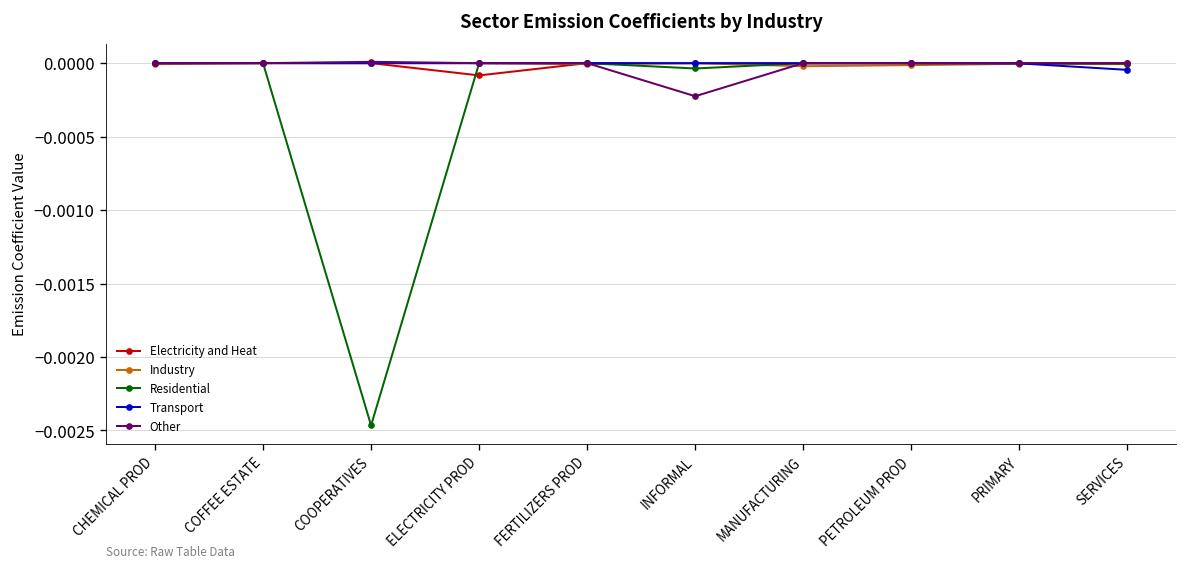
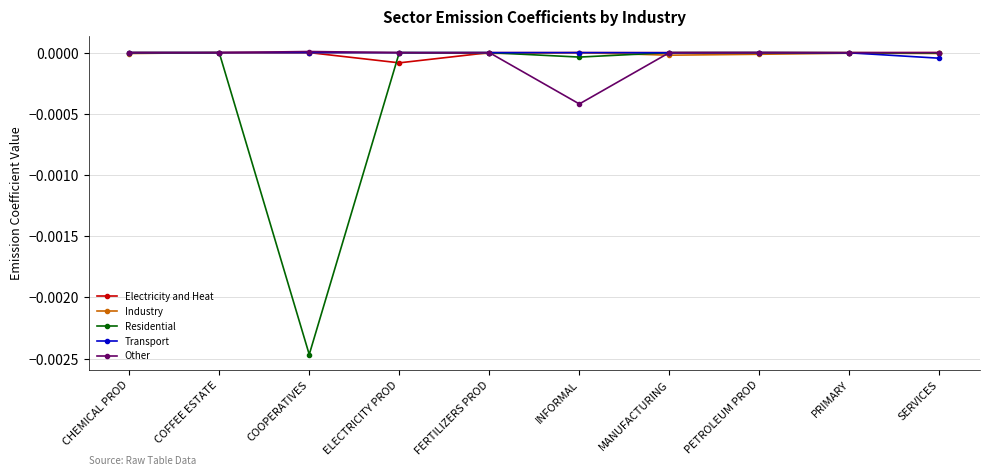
Other, INFORMAL: -0.00023 -> -0.00042
